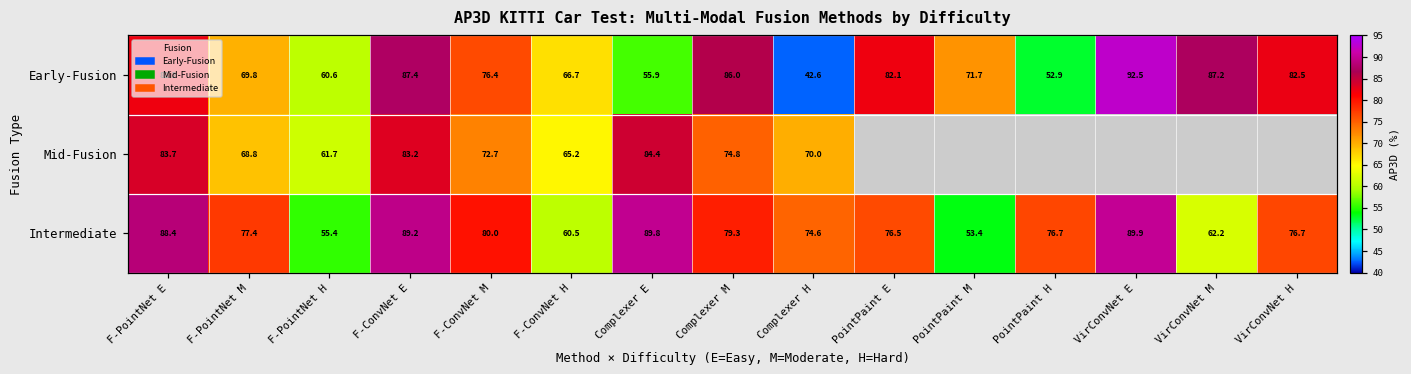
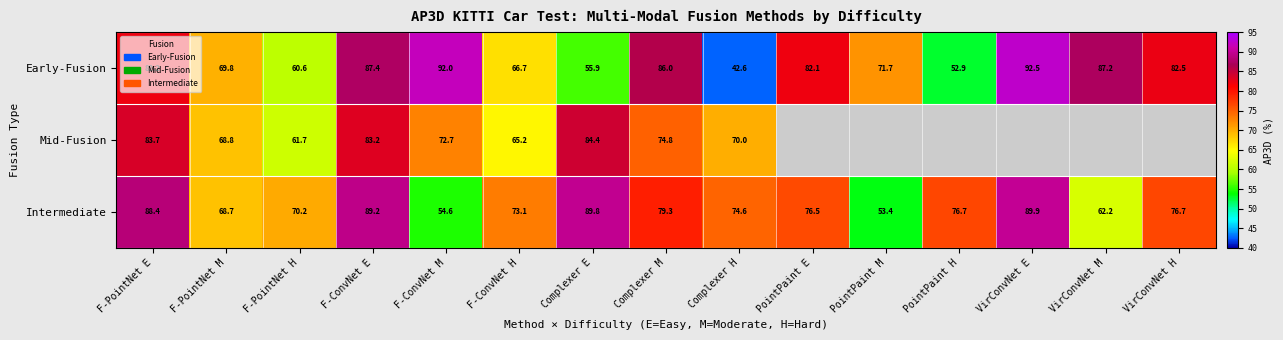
Early-Fusion, F-ConvNet M: 76.4 -> 92.0
Intermediate, F-PointNet M: 77.4 -> 68.7
Intermediate, F-PointNet H: 55.4 -> 70.2
Intermediate, F-ConvNet M: 80.0 -> 54.6
Intermediate, F-ConvNet H: 60.5 -> 73.1
